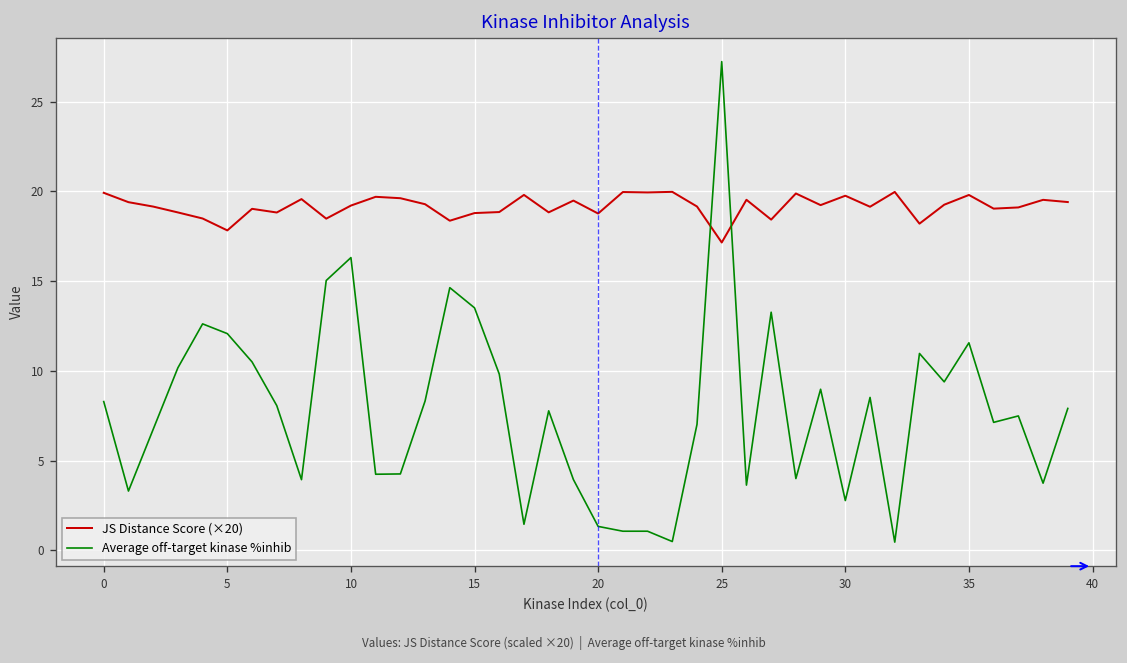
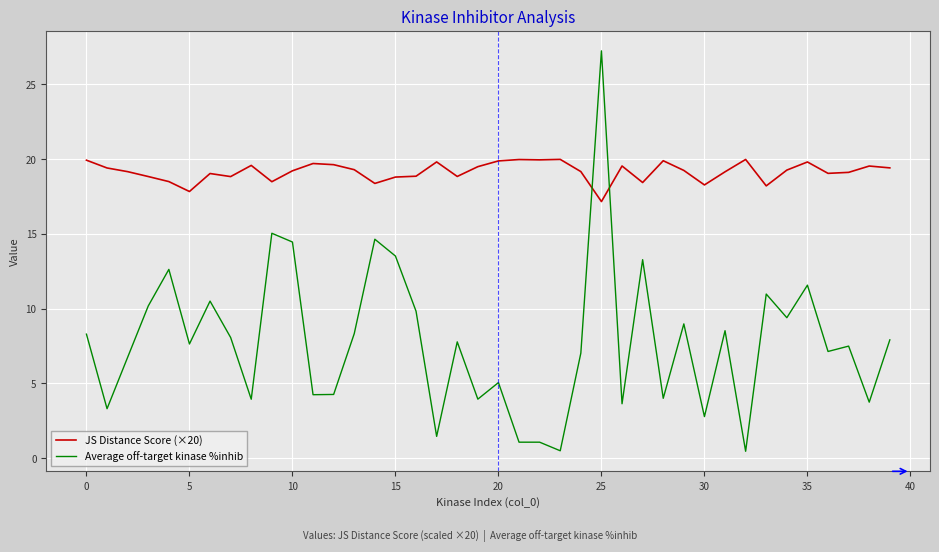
Average off-target kinase %inhib, 5: 12.1 -> 7.6
Average off-target kinase %inhib, 10: 16.3 -> 14.4
JS Distance Score (×20), 20: 18.8 -> 19.9
Average off-target kinase %inhib, 20: 1.3 -> 5.0
JS Distance Score (×20), 30: 19.8 -> 18.3
